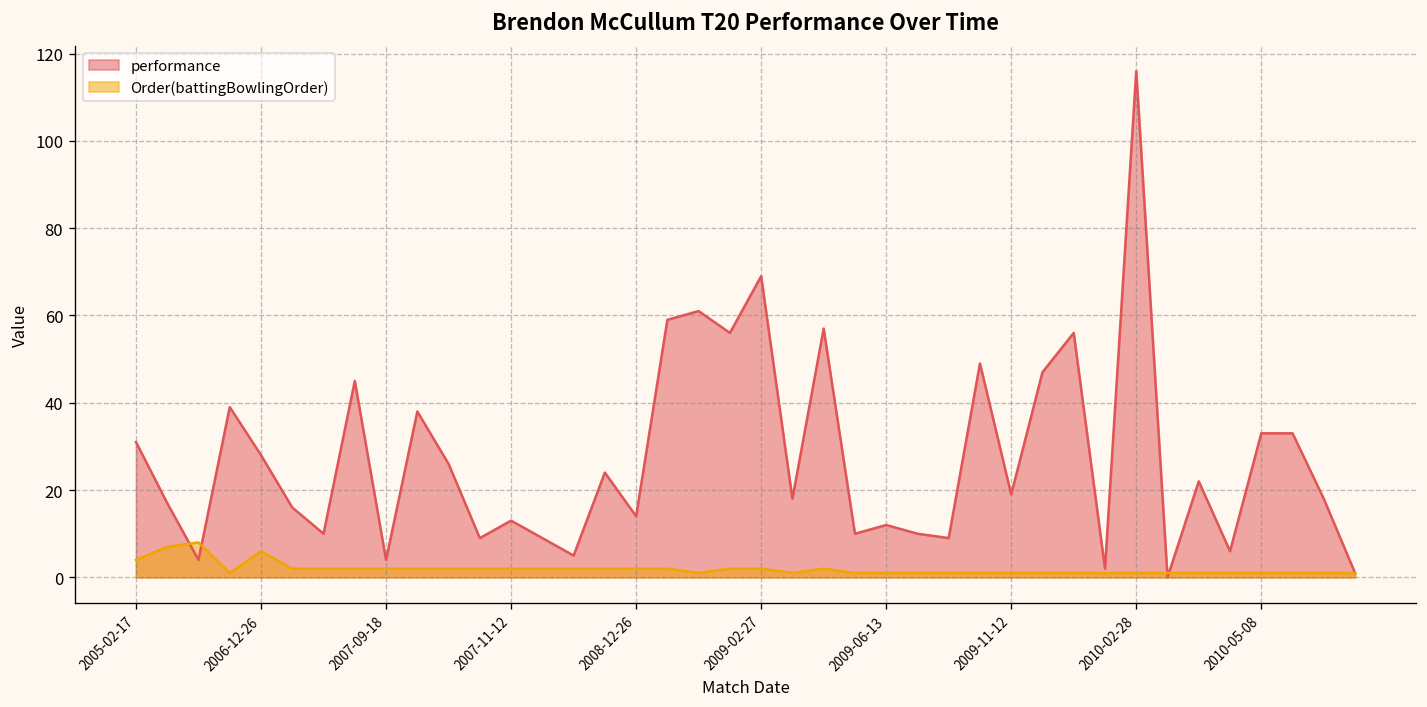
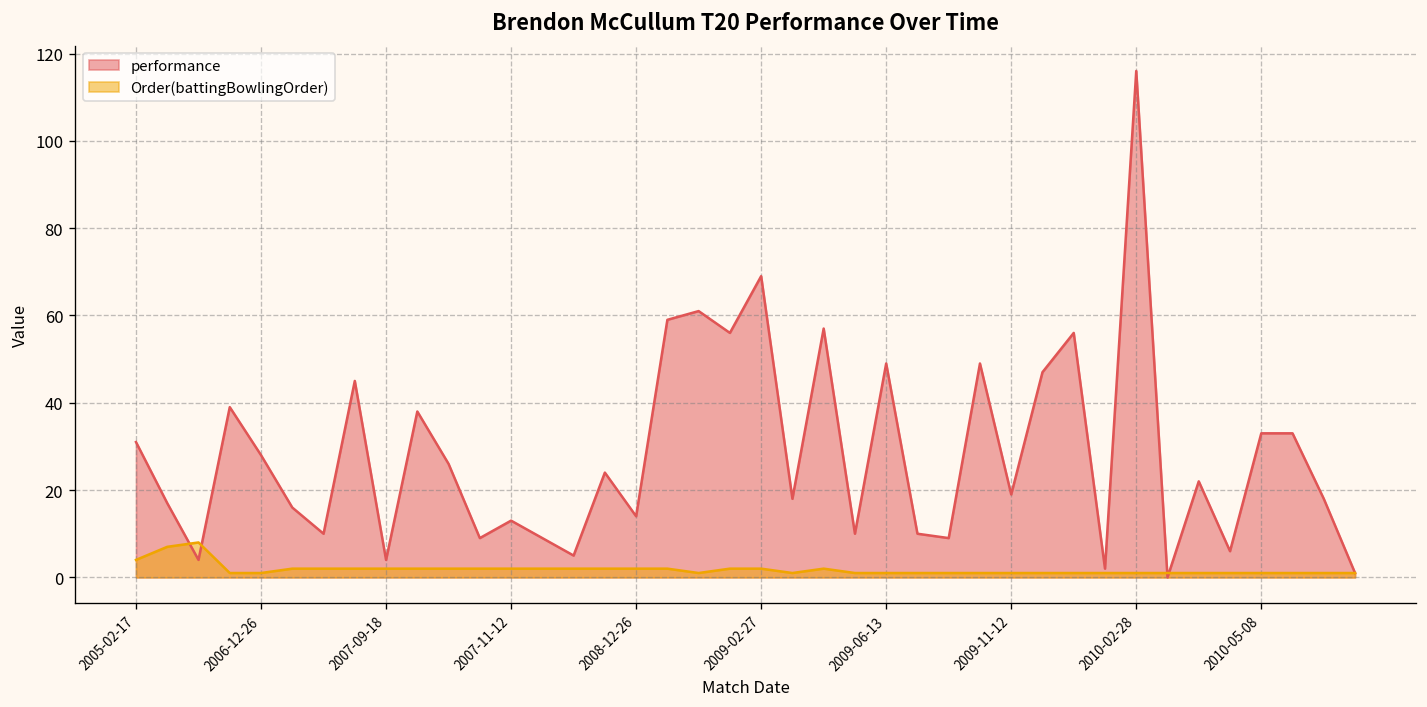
Order(battingBowlingOrder), 2006-12-26: 6 -> 1
performance, 2009-06-13: 12 -> 49
